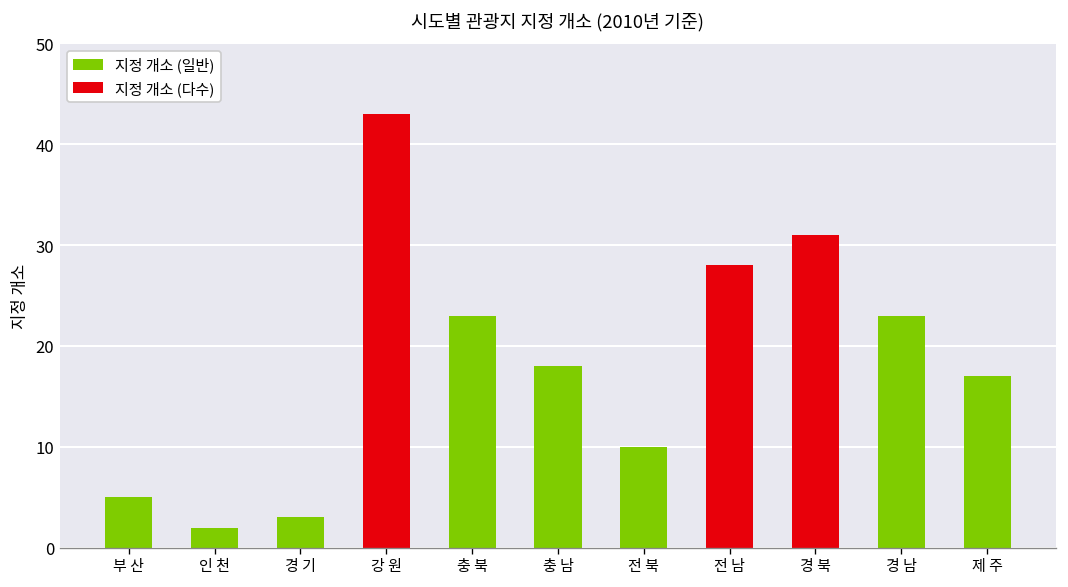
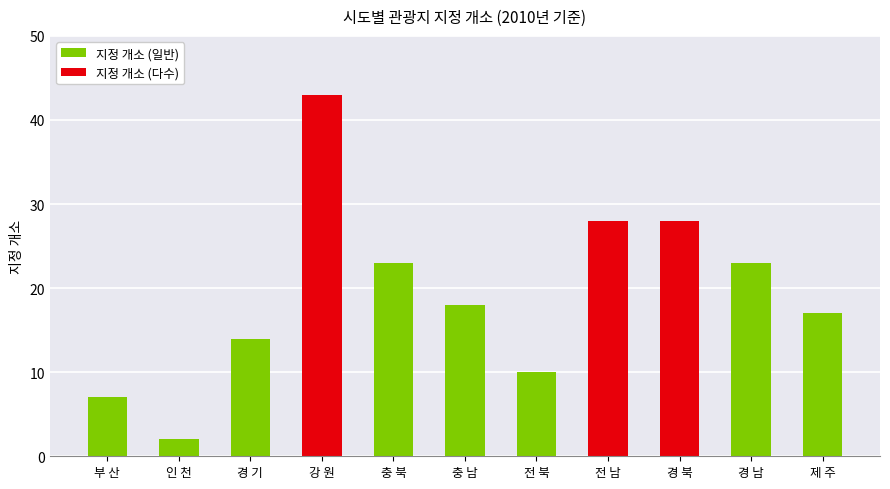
부 산: 5 -> 7
경 기: 3 -> 14
경 북: 31 -> 28
